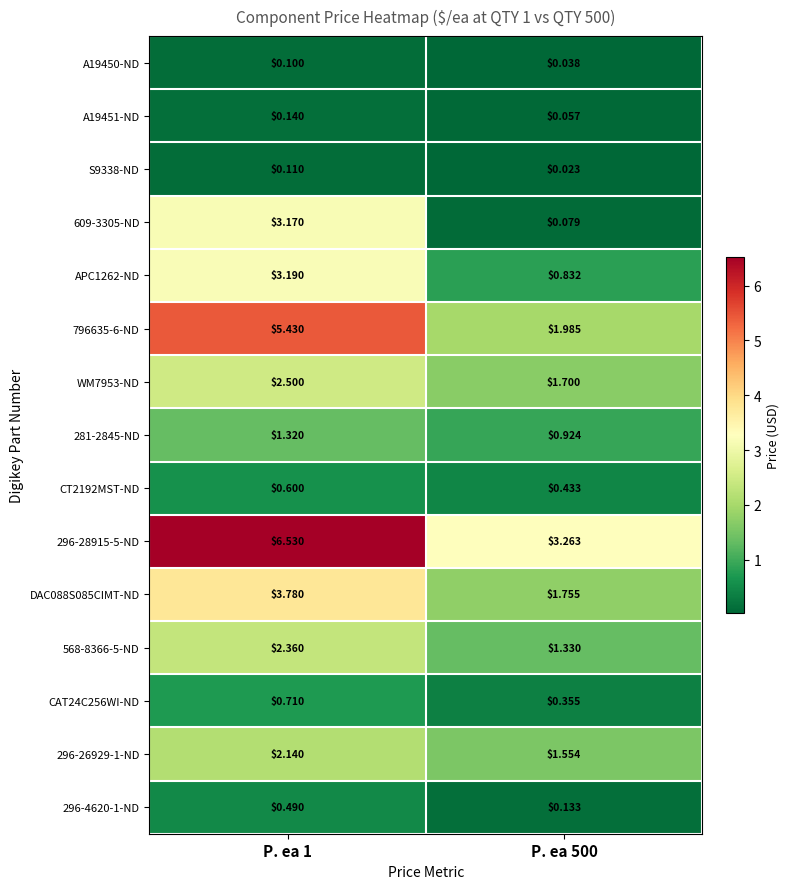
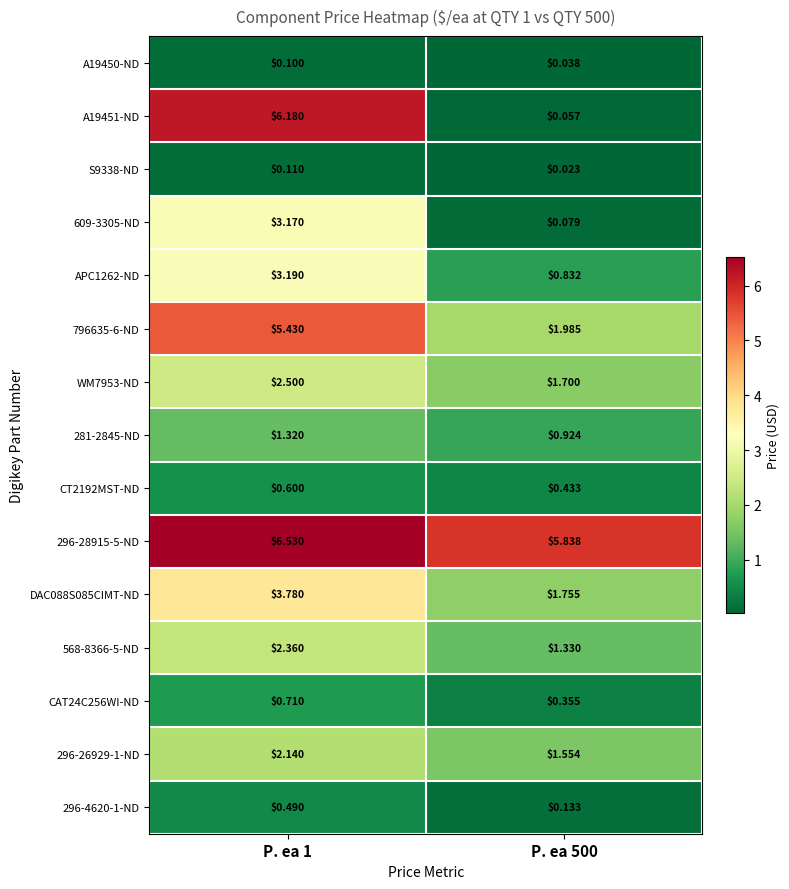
A19451-ND, P. ea 1: $0.140 -> $6.180
296-28915-5-ND, P. ea 500: $3.263 -> $5.838
